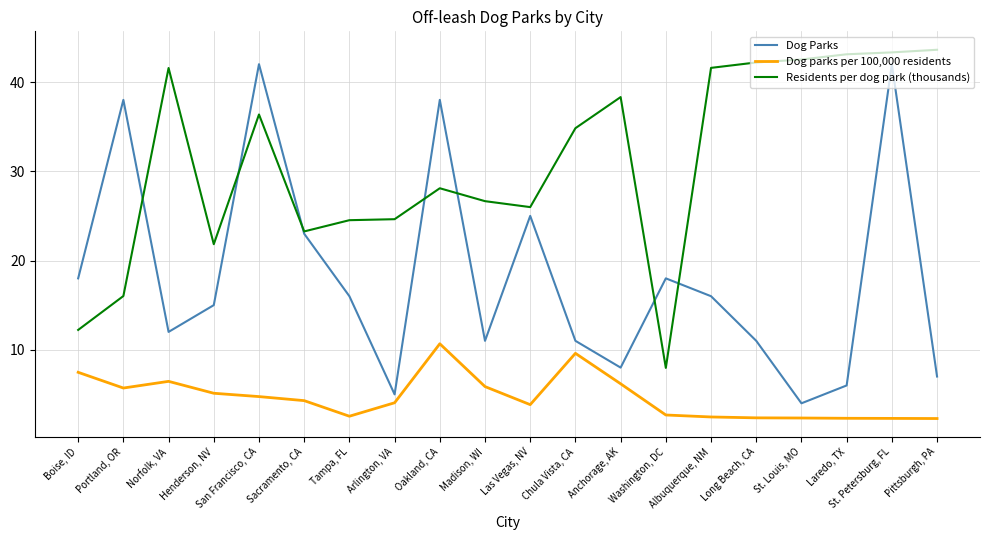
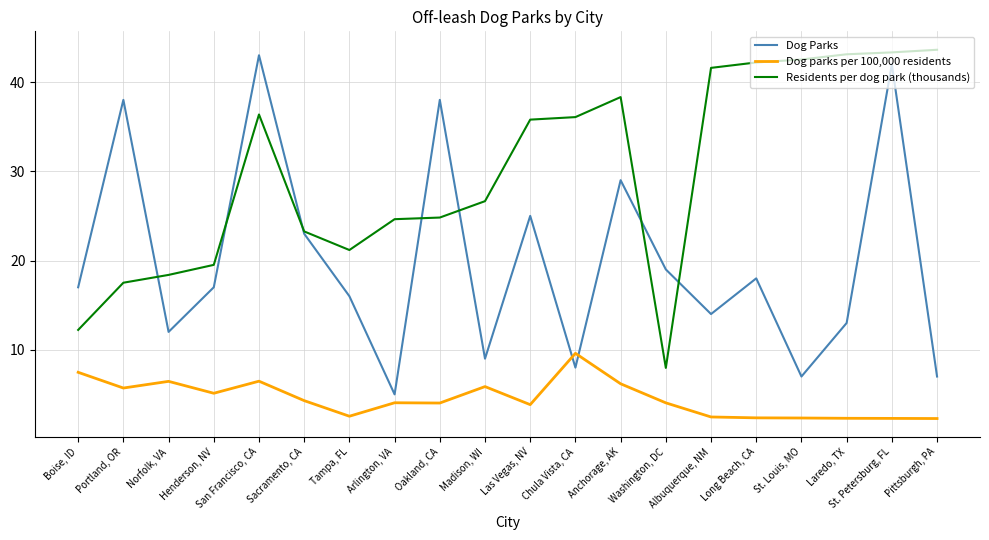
Dog Parks, Boise, ID: 18 -> 17
Residents per dog park (thousands), Portland, OR: 16 -> 18
Residents per dog park (thousands), Norfolk, VA: 42 -> 18
Dog Parks, Henderson, NV: 15 -> 17
Residents per dog park (thousands), Henderson, NV: 22 -> 20
Dog Parks, San Francisco, CA: 42 -> 43
Dog parks per 100,000 residents, San Francisco, CA: 5 -> 6
Residents per dog park (thousands), Tampa, FL: 25 -> 21
Dog parks per 100,000 residents, Oakland, CA: 11 -> 4
Residents per dog park (thousands), Oakland, CA: 28 -> 25
Dog Parks, Madison, WI: 11 -> 9
Residents per dog park (thousands), Las Vegas, NV: 26 -> 36
Dog Parks, Chula Vista, CA: 11 -> 8
Residents per dog park (thousands), Chula Vista, CA: 35 -> 36
Dog Parks, Anchorage, AK: 8 -> 29
Dog Parks, Washington, DC: 18 -> 19
Dog parks per 100,000 residents, Washington, DC: 3 -> 4
Dog Parks, Albuquerque, NM: 16 -> 14
Dog Parks, Long Beach, CA: 11 -> 18
Dog Parks, St. Louis, MO: 4 -> 7
Dog Parks, Laredo, TX: 6 -> 13
